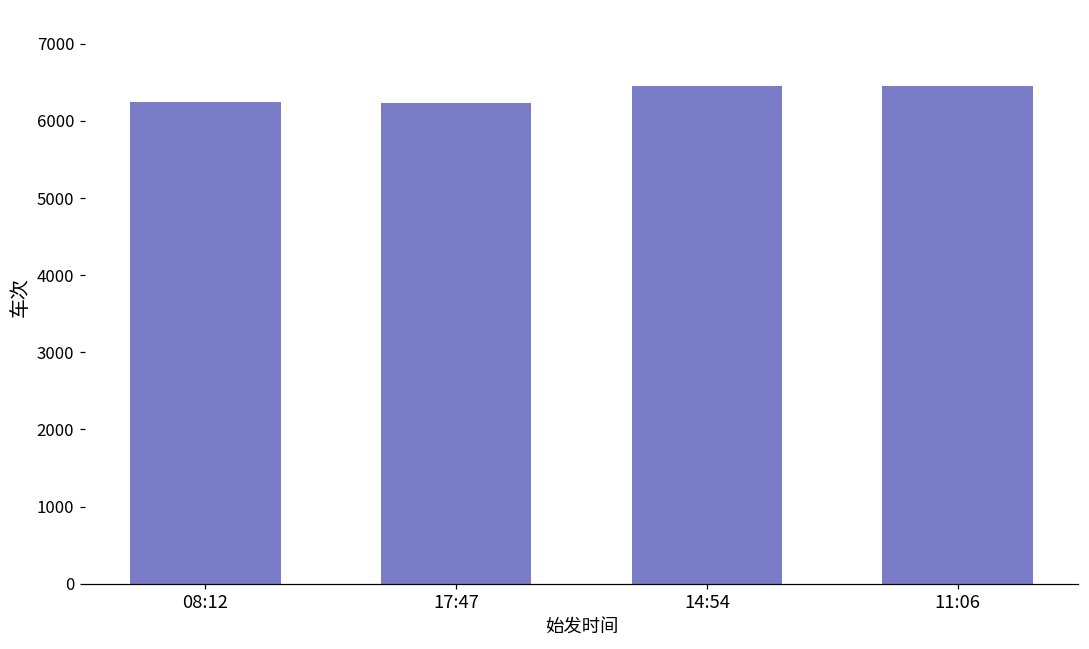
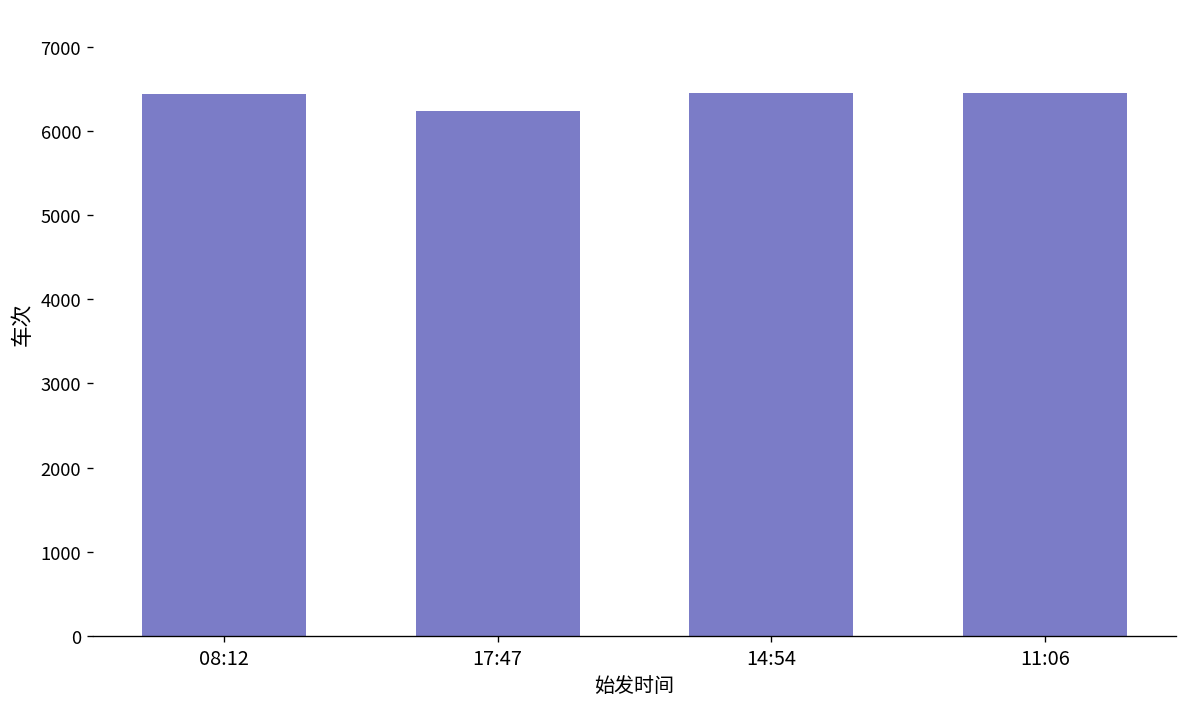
08:12: 6200 -> 6400
